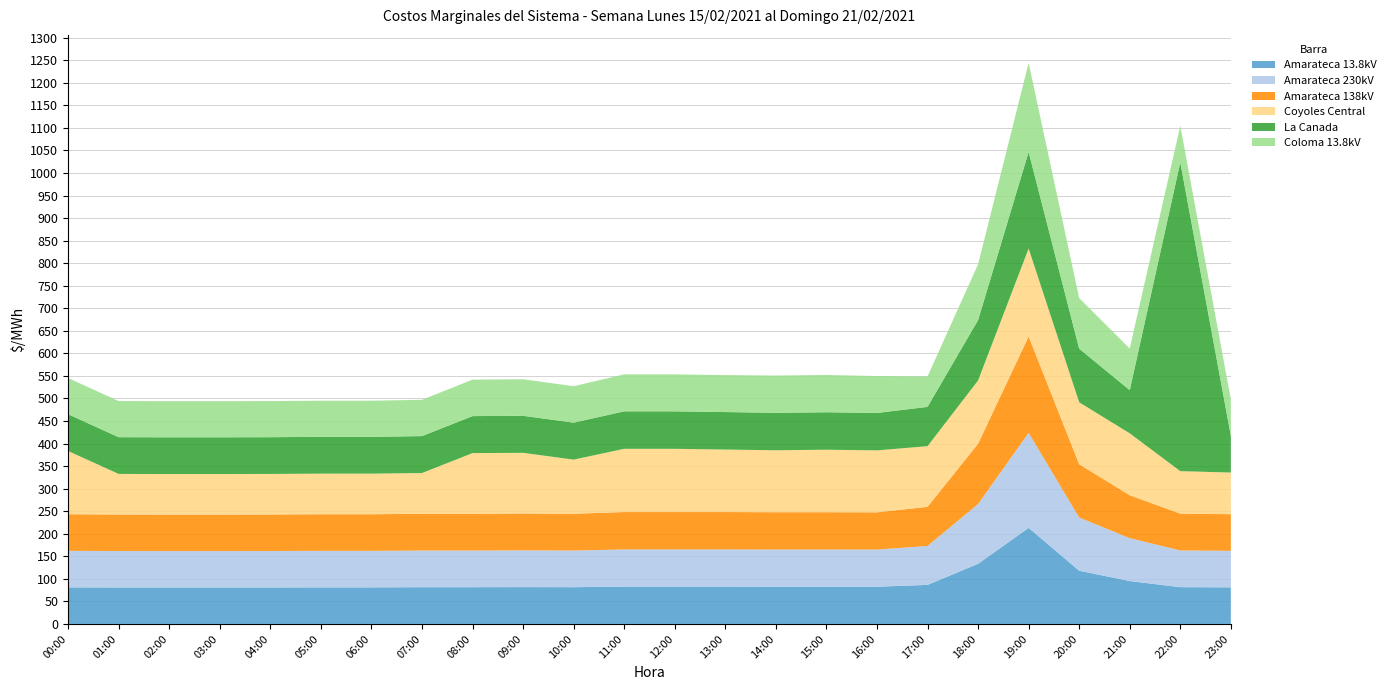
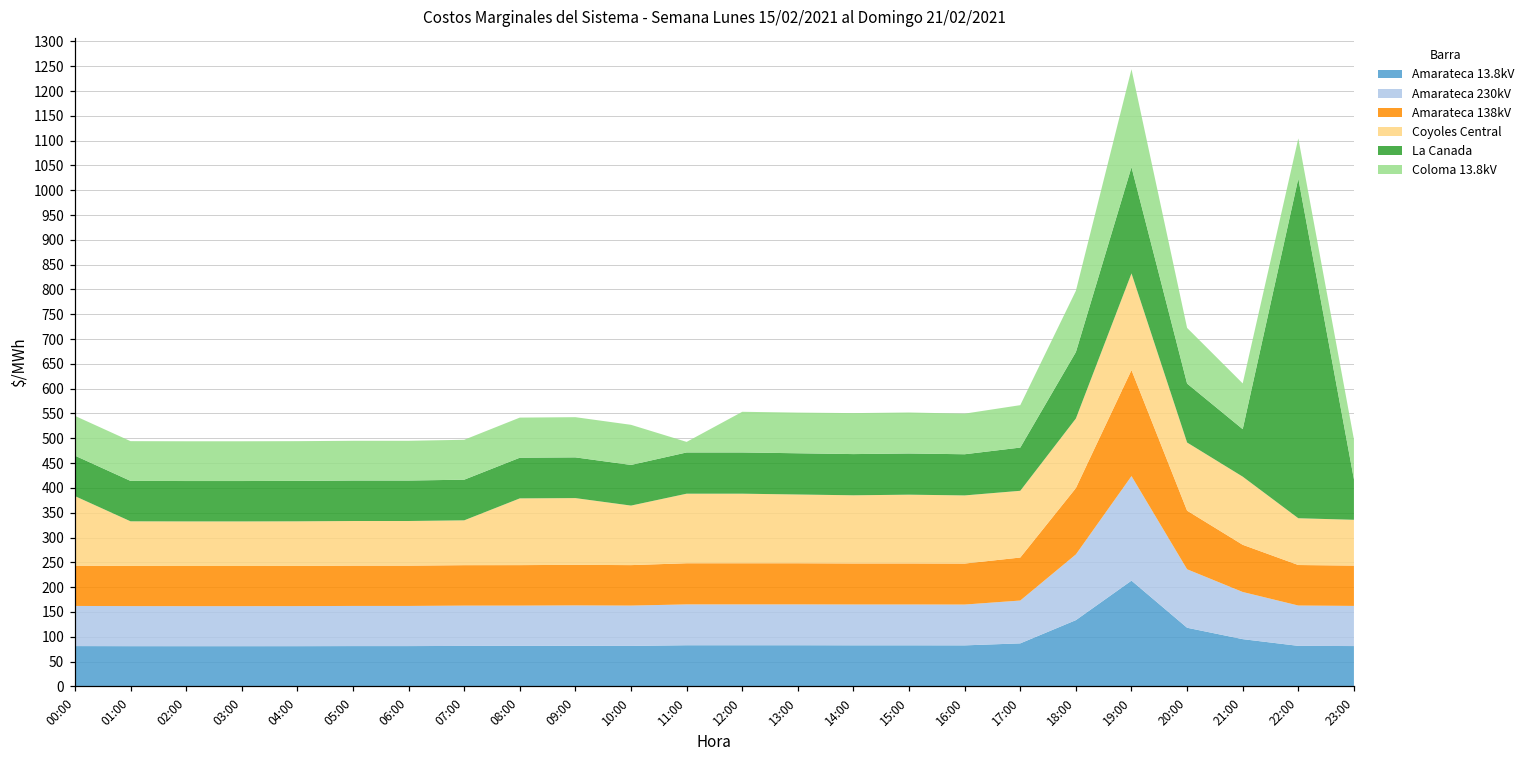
Coloma 13.8kV, 11:00: 80 -> 20
Coloma 13.8kV, 17:00: 70 -> 90
